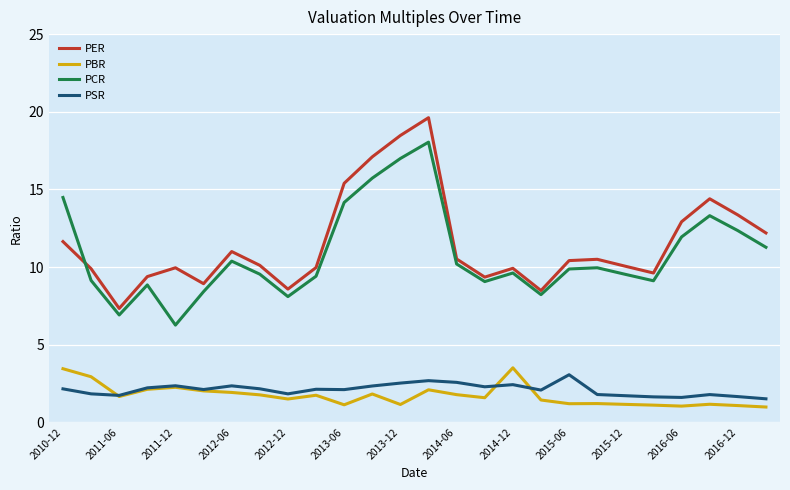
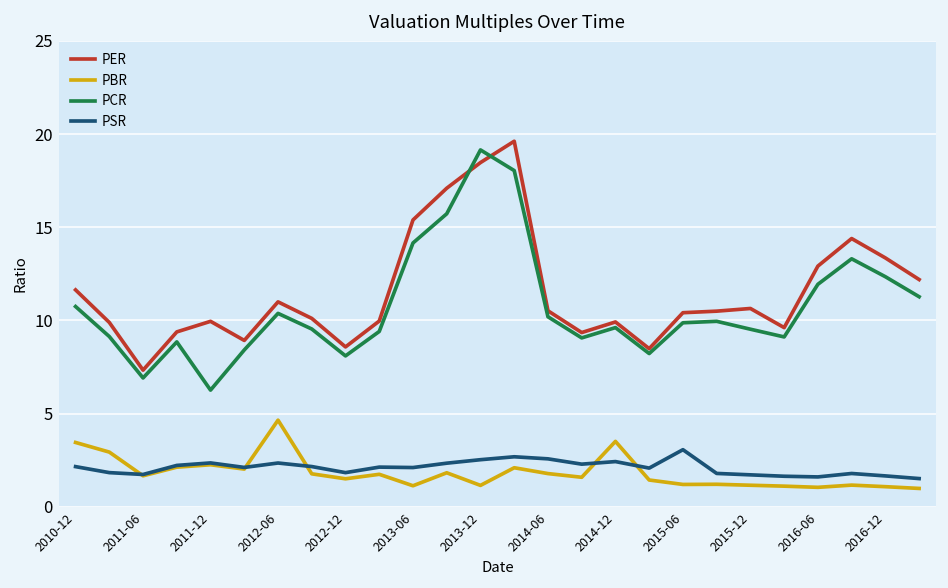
PCR, 2010-12: 14.5 -> 10.7
PBR, 2012-06: 1.9 -> 4.6
PCR, 2013-12: 17.0 -> 19.2
PER, 2015-12: 10.1 -> 10.6
